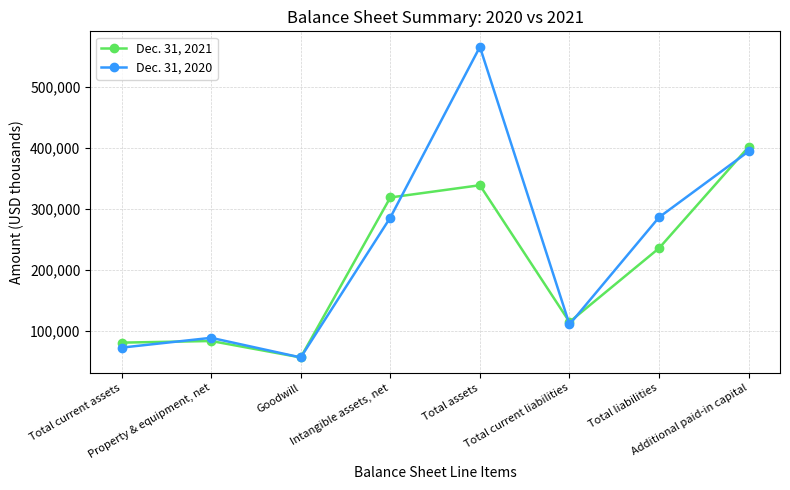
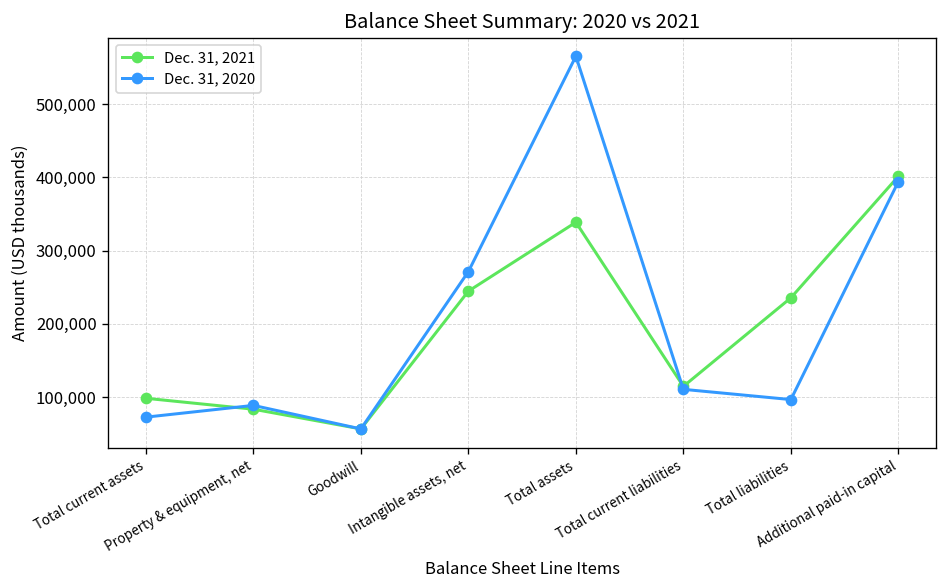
Dec. 31, 2021, Total current assets: 80,000 -> 100,000
Dec. 31, 2021, Intangible assets, net: 320,000 -> 240,000
Dec. 31, 2020, Intangible assets, net: 290,000 -> 270,000
Dec. 31, 2020, Total liabilities: 290,000 -> 100,000
